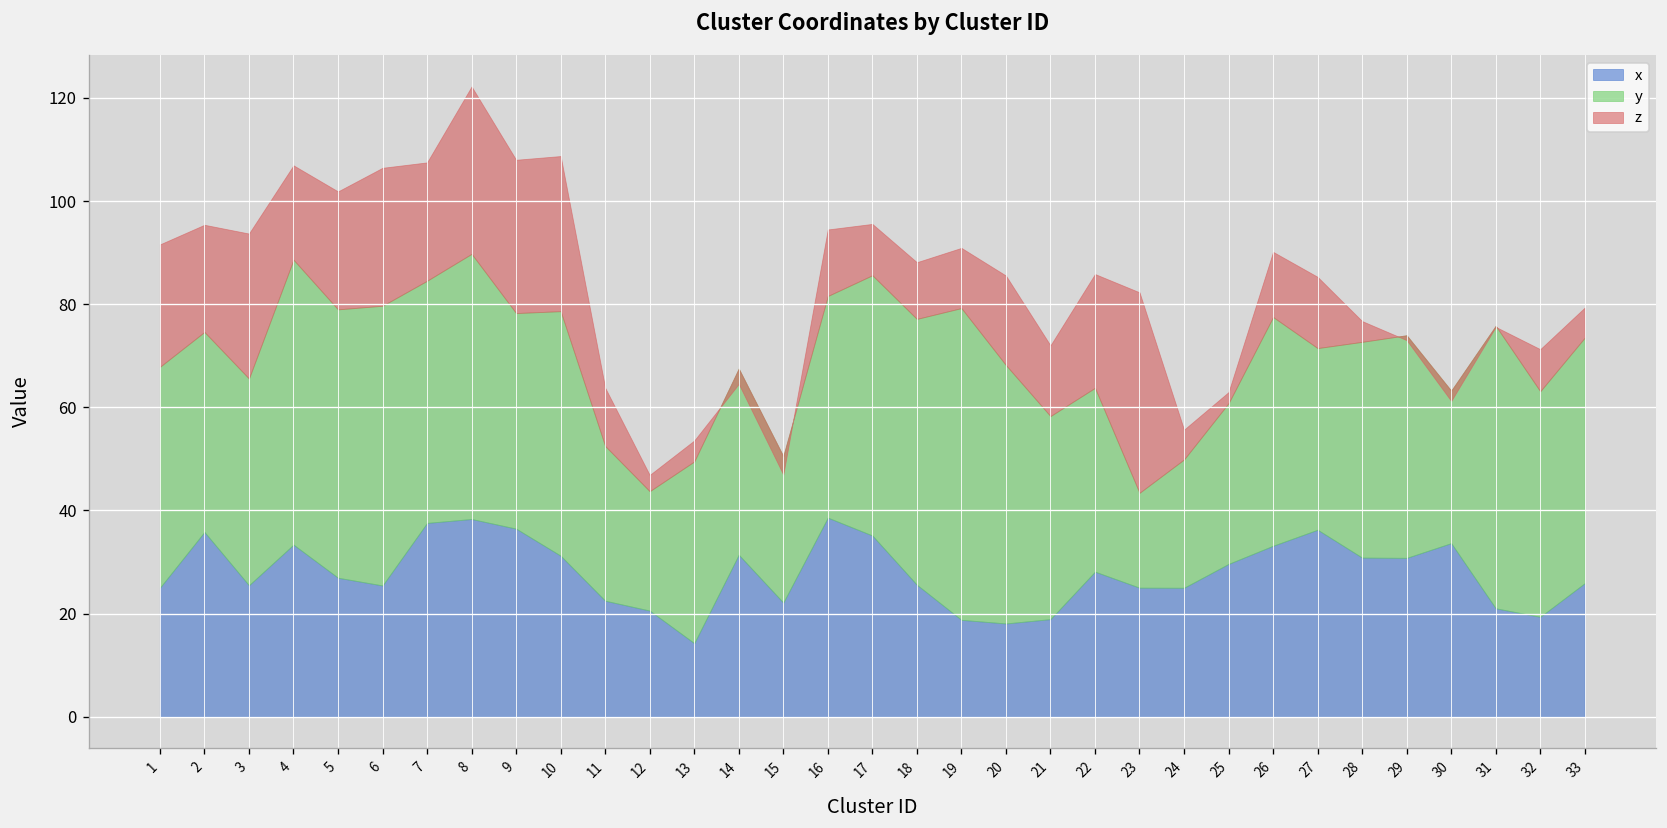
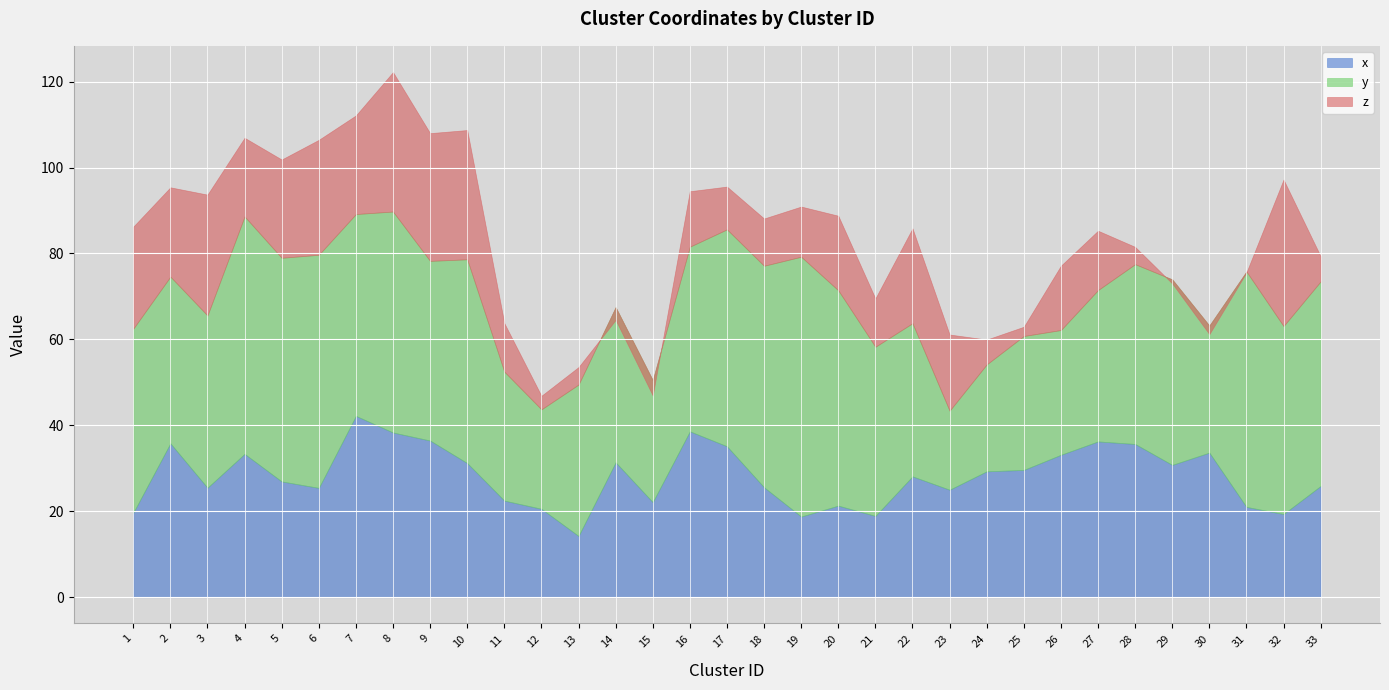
x, 1: 25 -> 20
x, 7: 38 -> 42
x, 20: 18 -> 21
z, 21: 14 -> 11
z, 23: 39 -> 18
x, 24: 25 -> 29
y, 26: 44 -> 29
z, 26: 13 -> 15
x, 28: 31 -> 36
z, 32: 8 -> 34
